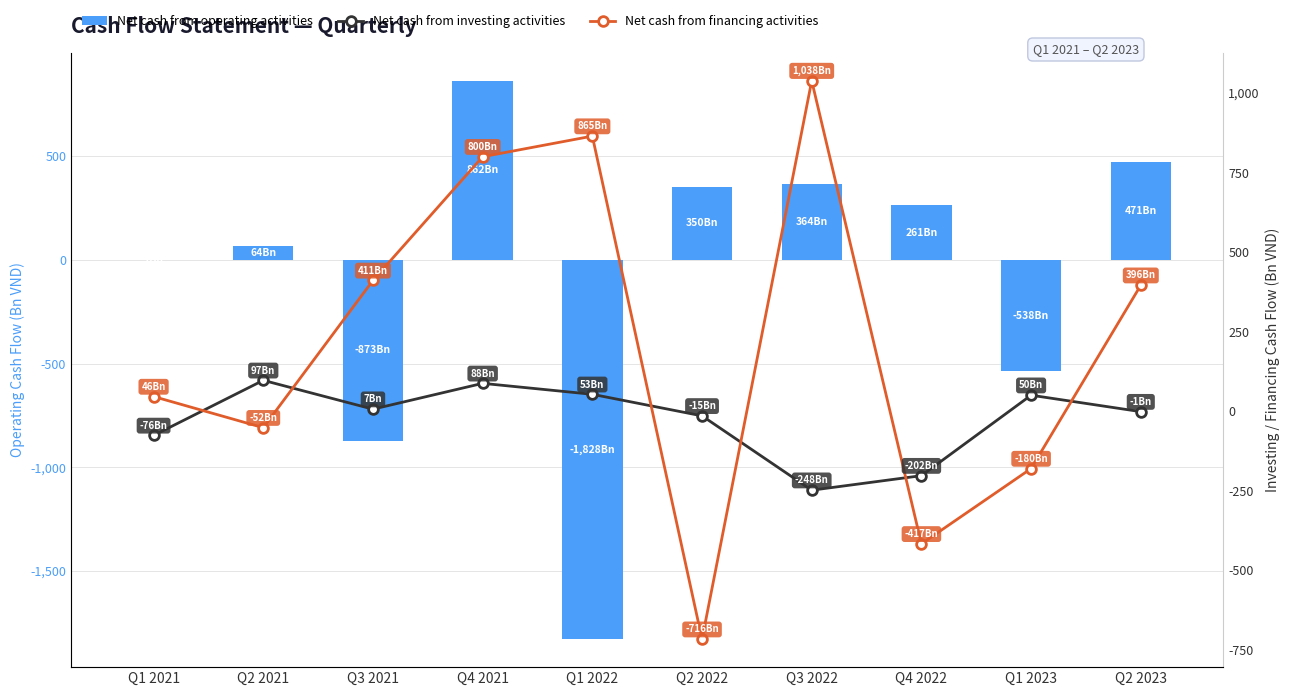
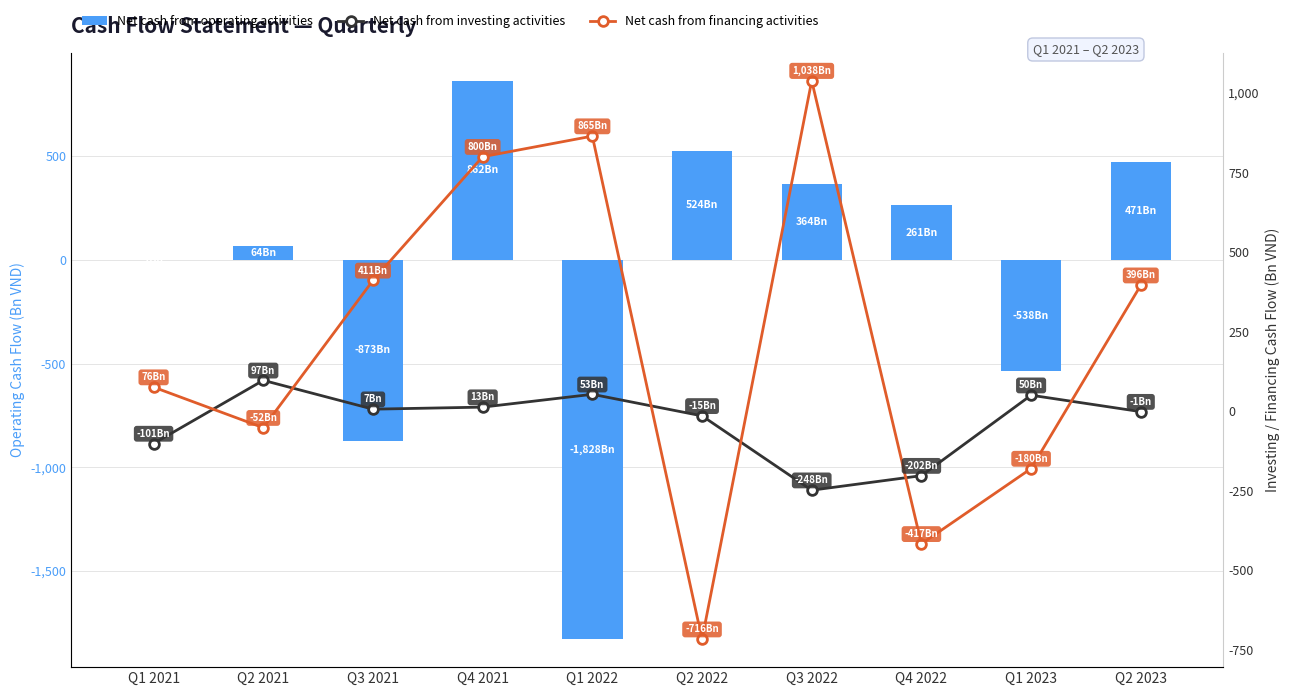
Net cash from operating activities, Q2 2022: 350 -> 524
Net cash from investing activities, Q1 2021: -76 -> -101
Net cash from financing activities, Q1 2021: 46 -> 76
Net cash from investing activities, Q4 2021: 88 -> 13
